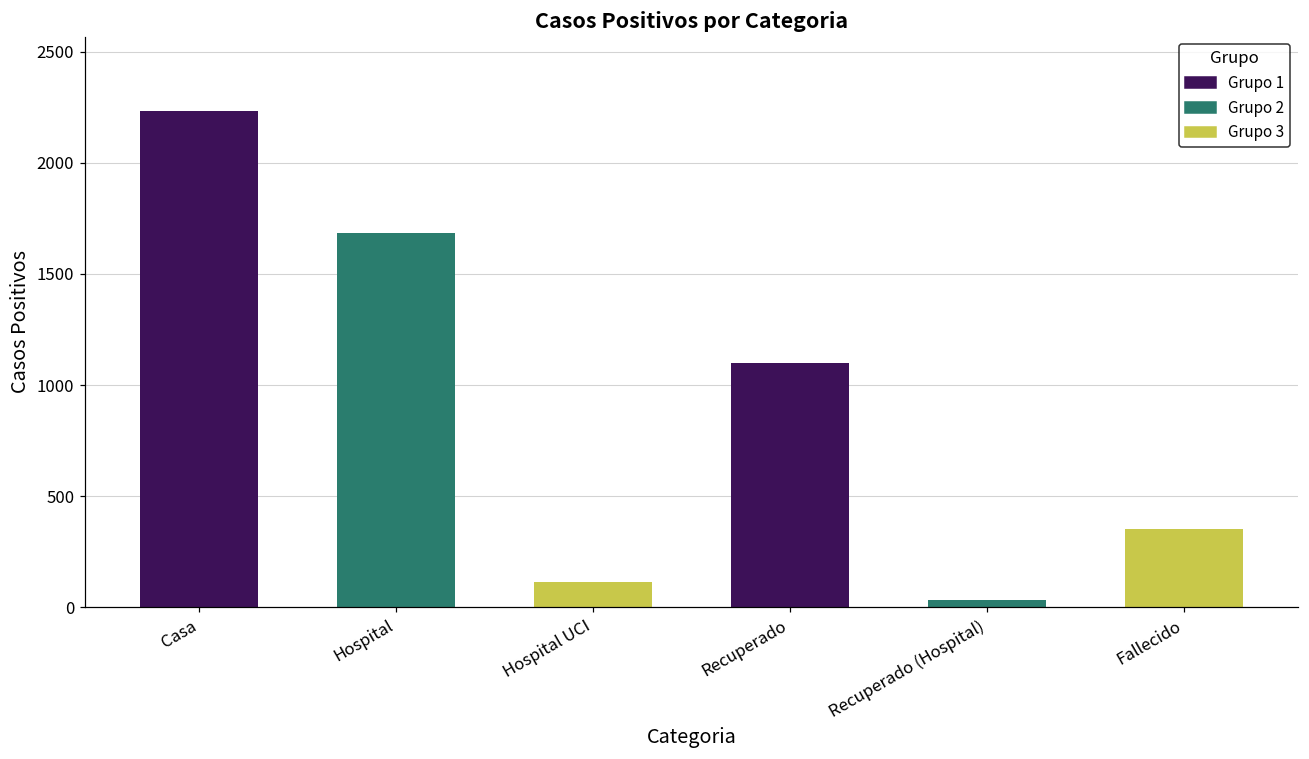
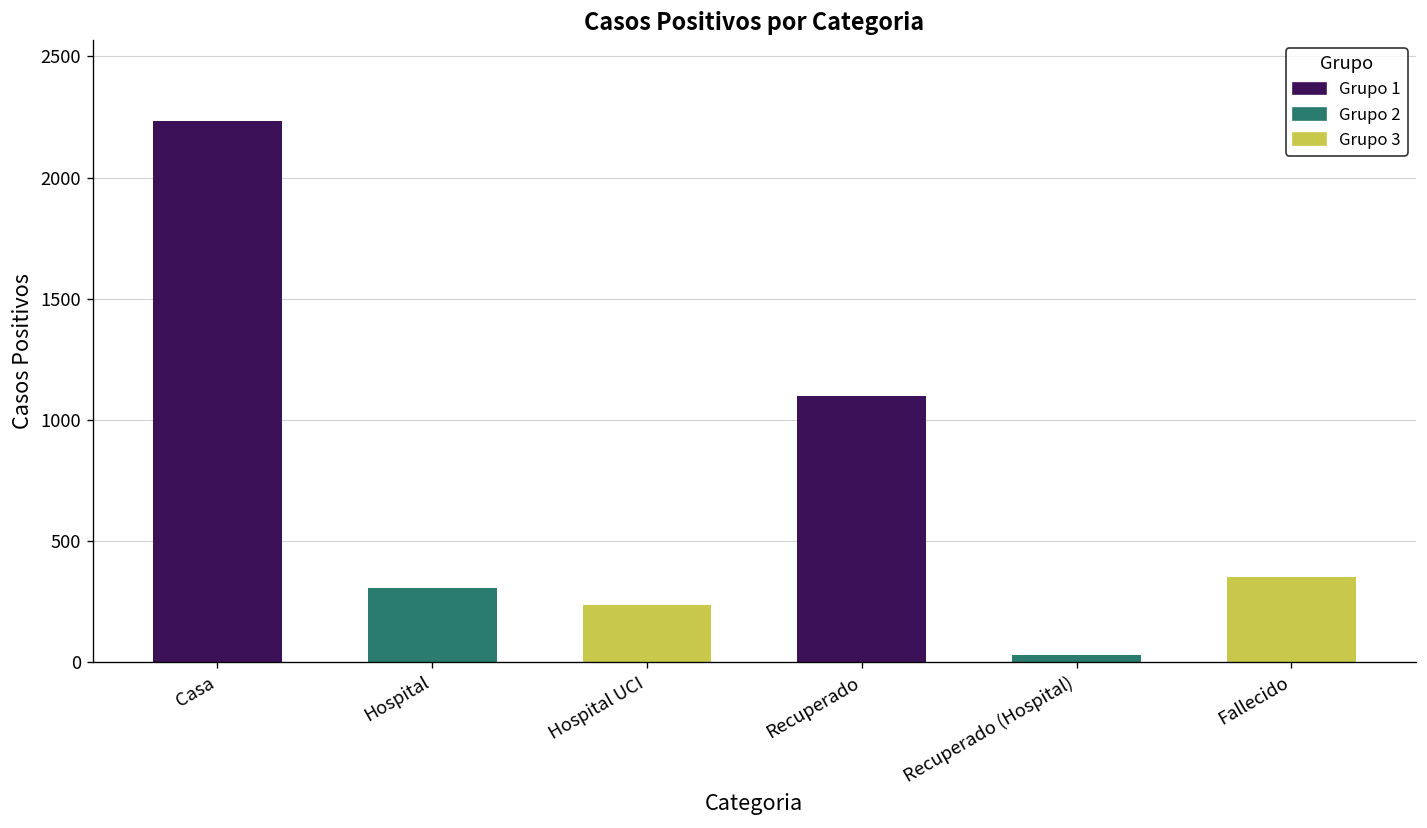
Hospital: 1690 -> 310
Hospital UCI: 110 -> 240
